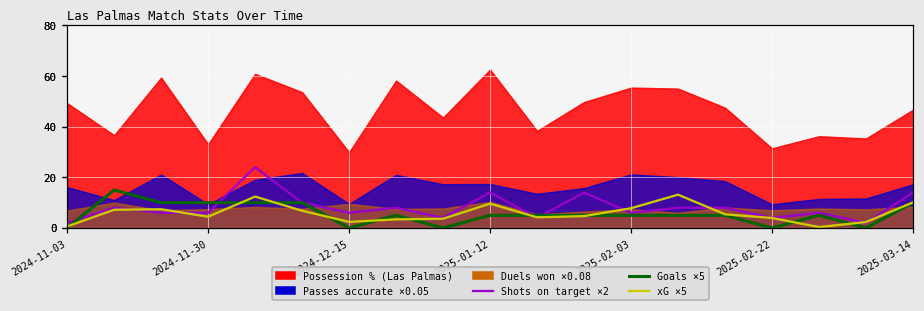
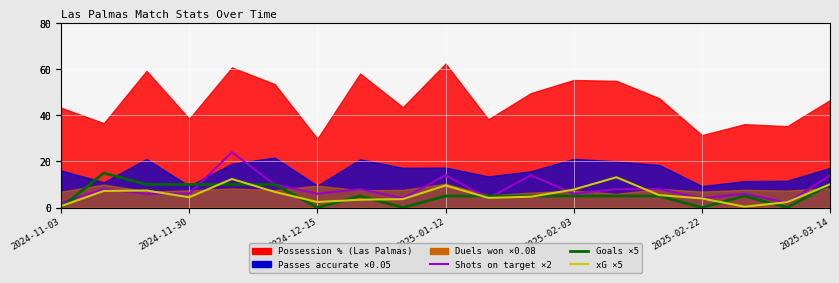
Possession % (Las Palmas), 2024-11-03: 49 -> 43
Possession % (Las Palmas), 2024-11-30: 33 -> 39
